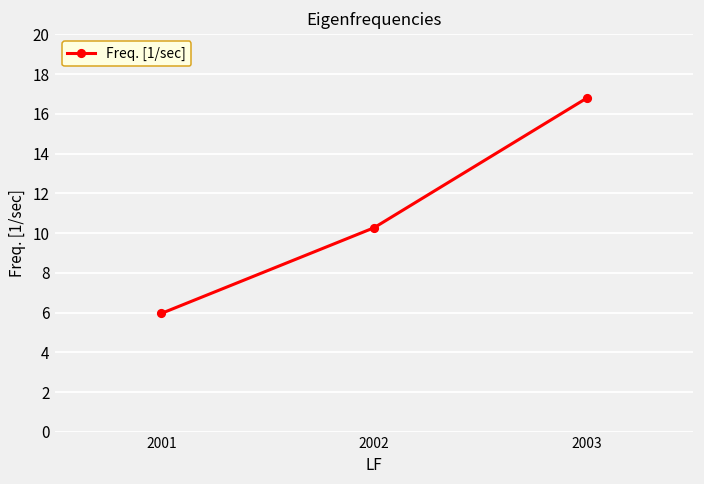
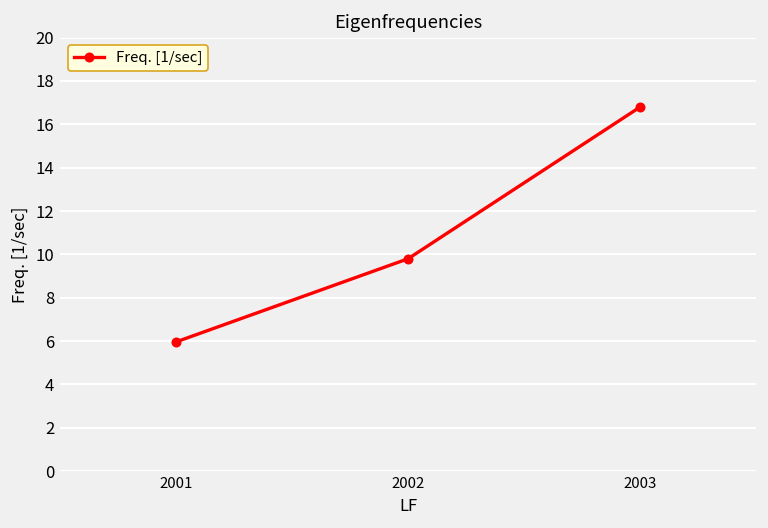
2002: 10.3 -> 9.8
